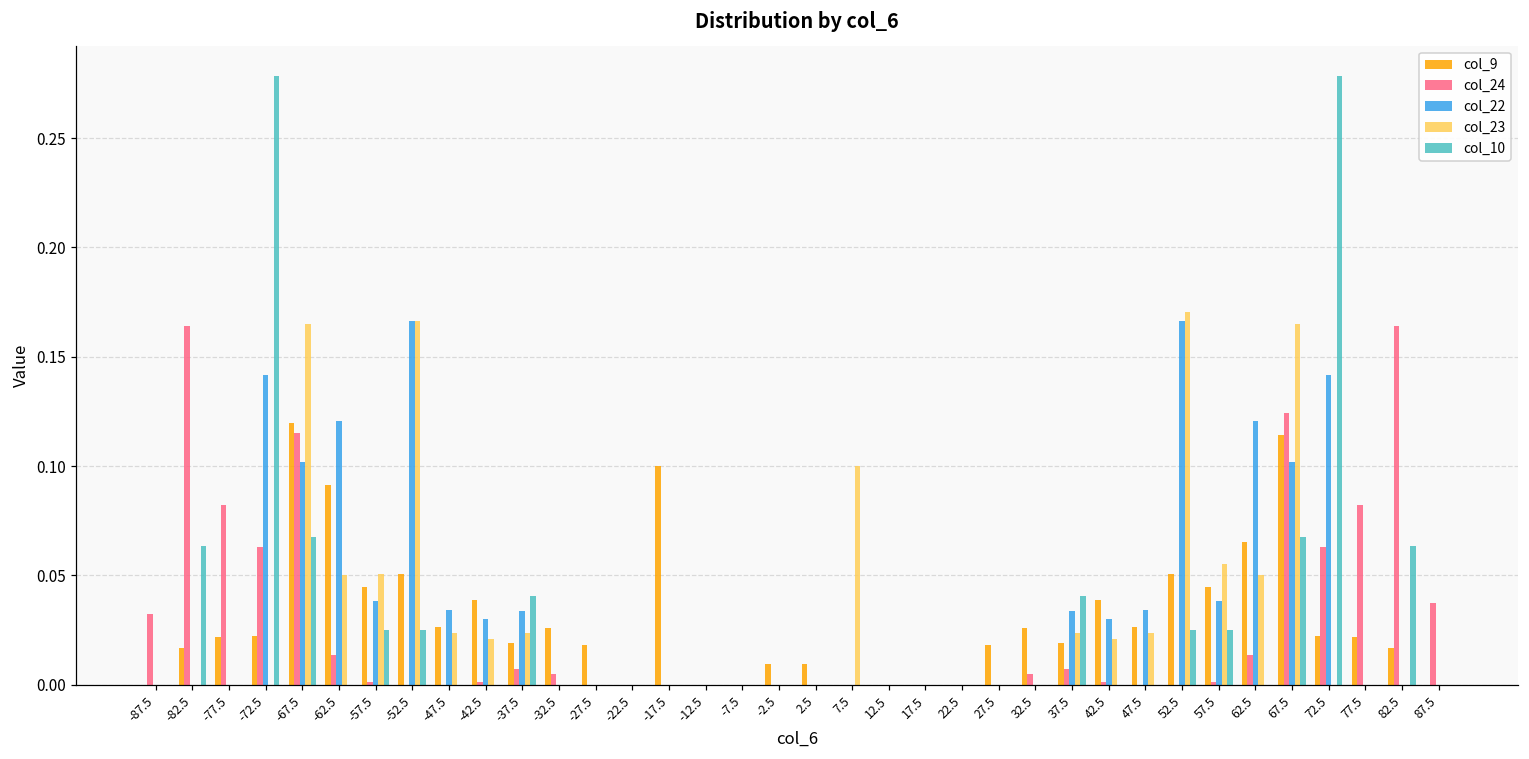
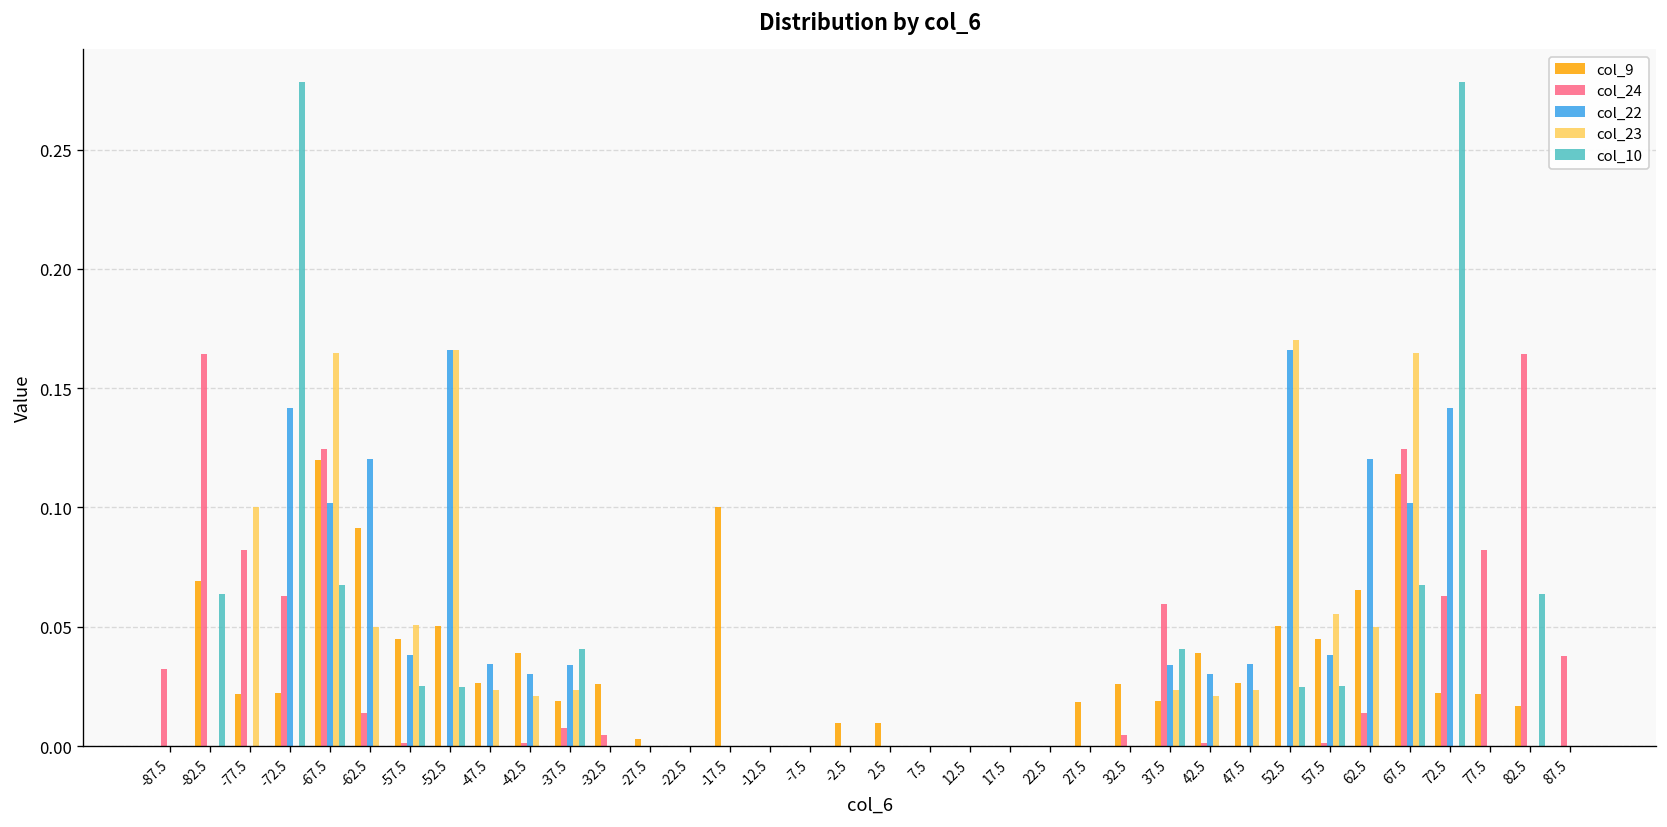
col_9, -82.5: 0.017 -> 0.069
col_23, -77.5: 0.0 -> 0.1
col_24, -67.5: 0.115 -> 0.124
col_9, -27.5: 0.018 -> 0.003
col_23, 7.5: 0.1 -> 0.0
col_24, 37.5: 0.007 -> 0.060
